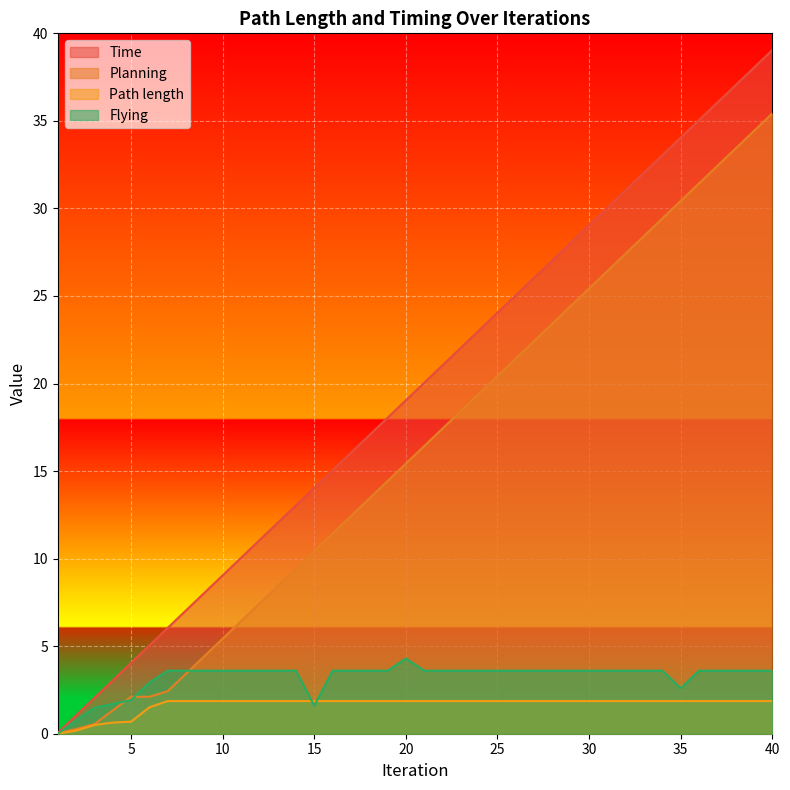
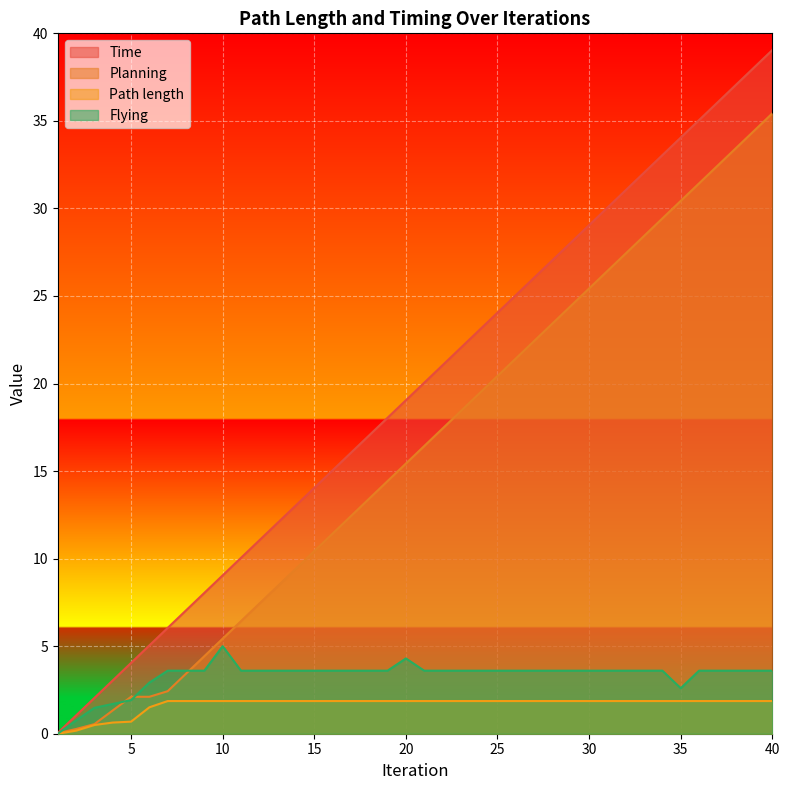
Flying, 10: 3.6 -> 5.0
Flying, 15: 1.6 -> 3.6
